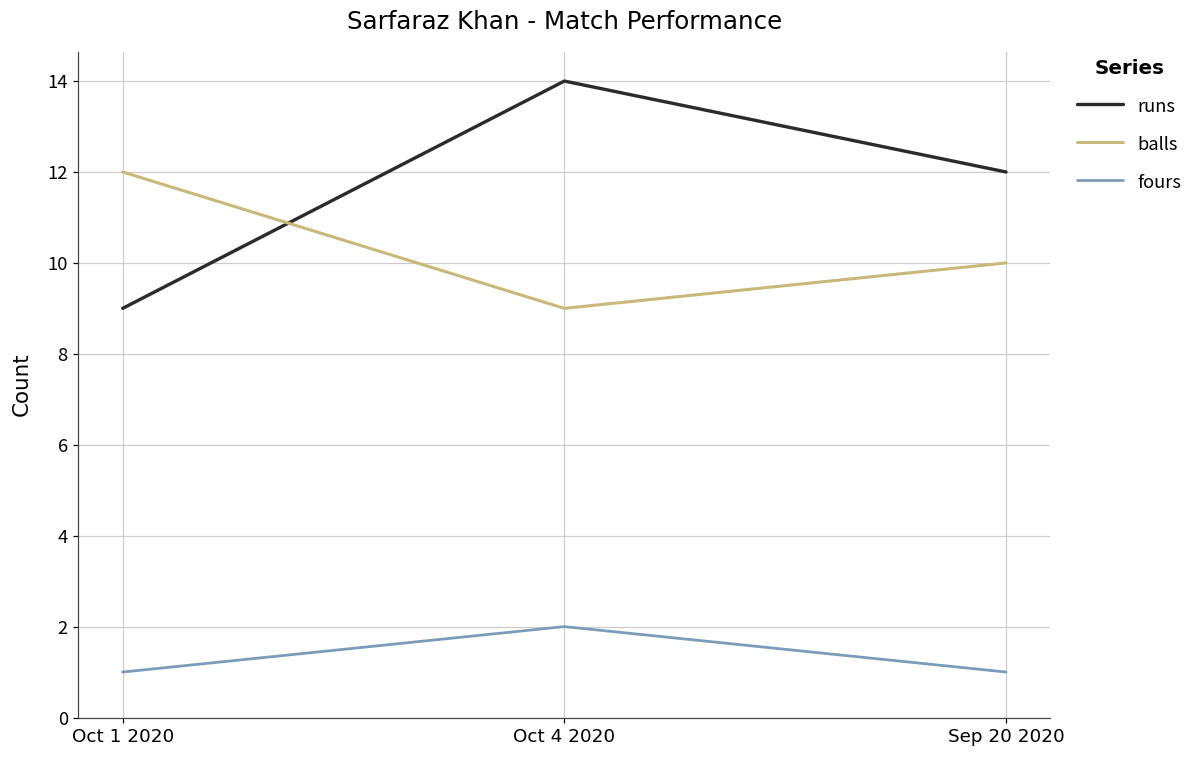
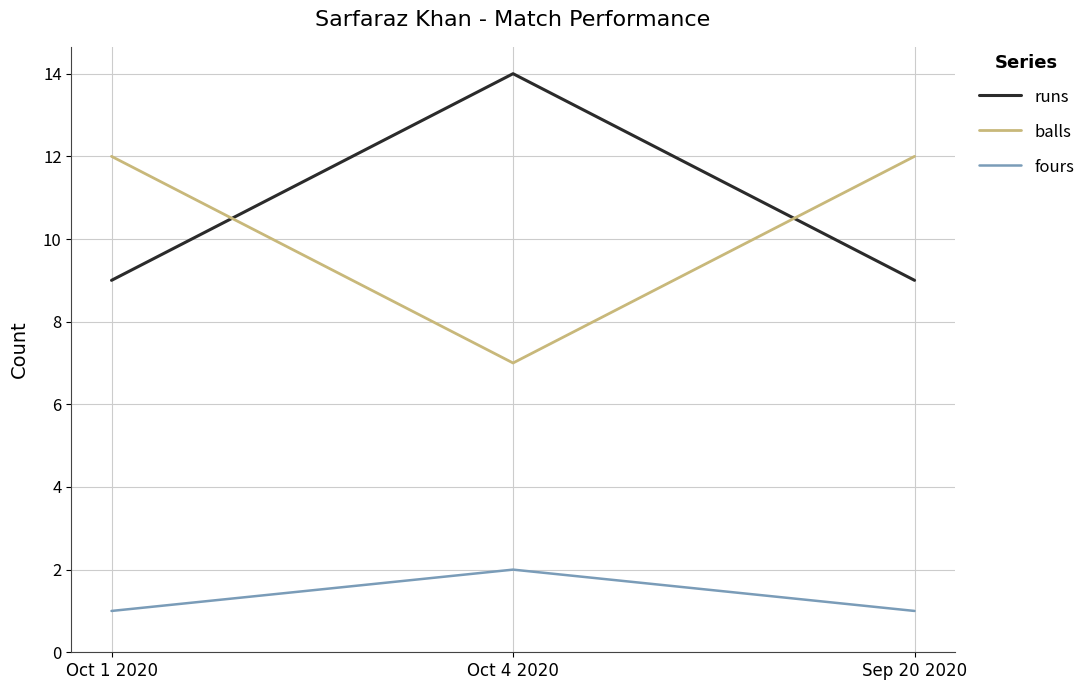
balls, Oct 4 2020: 9 -> 7
runs, Sep 20 2020: 12 -> 9
balls, Sep 20 2020: 10 -> 12
